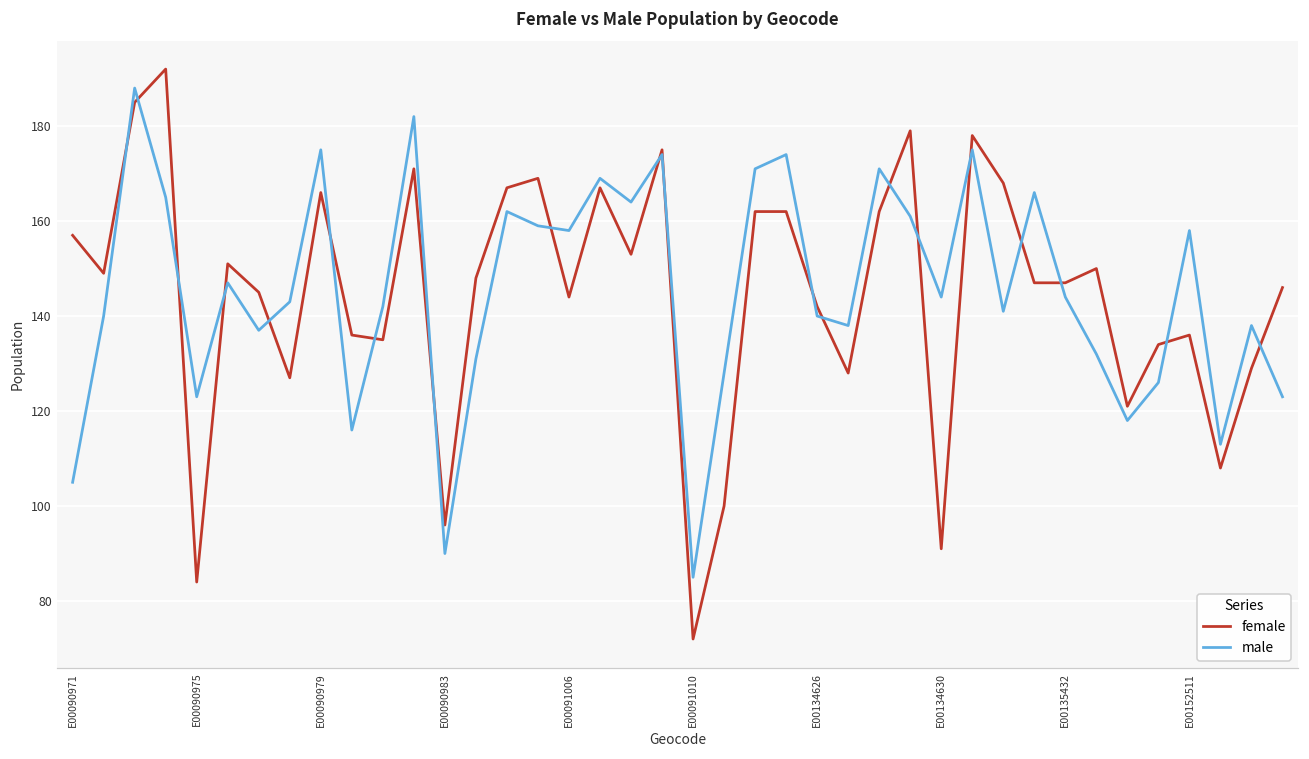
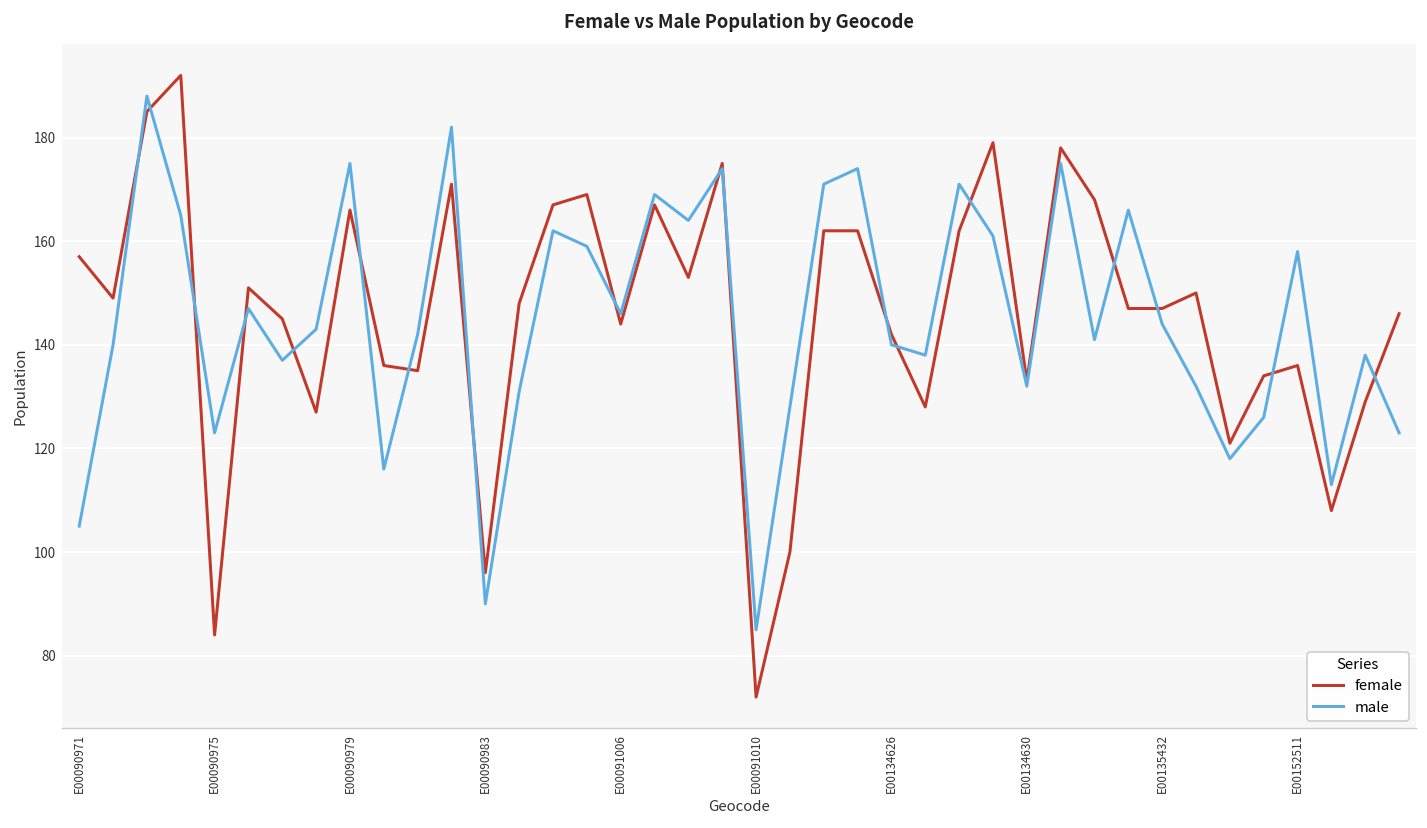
male, E00091006: 158 -> 146
female, E00134630: 91 -> 133
male, E00134630: 144 -> 132
